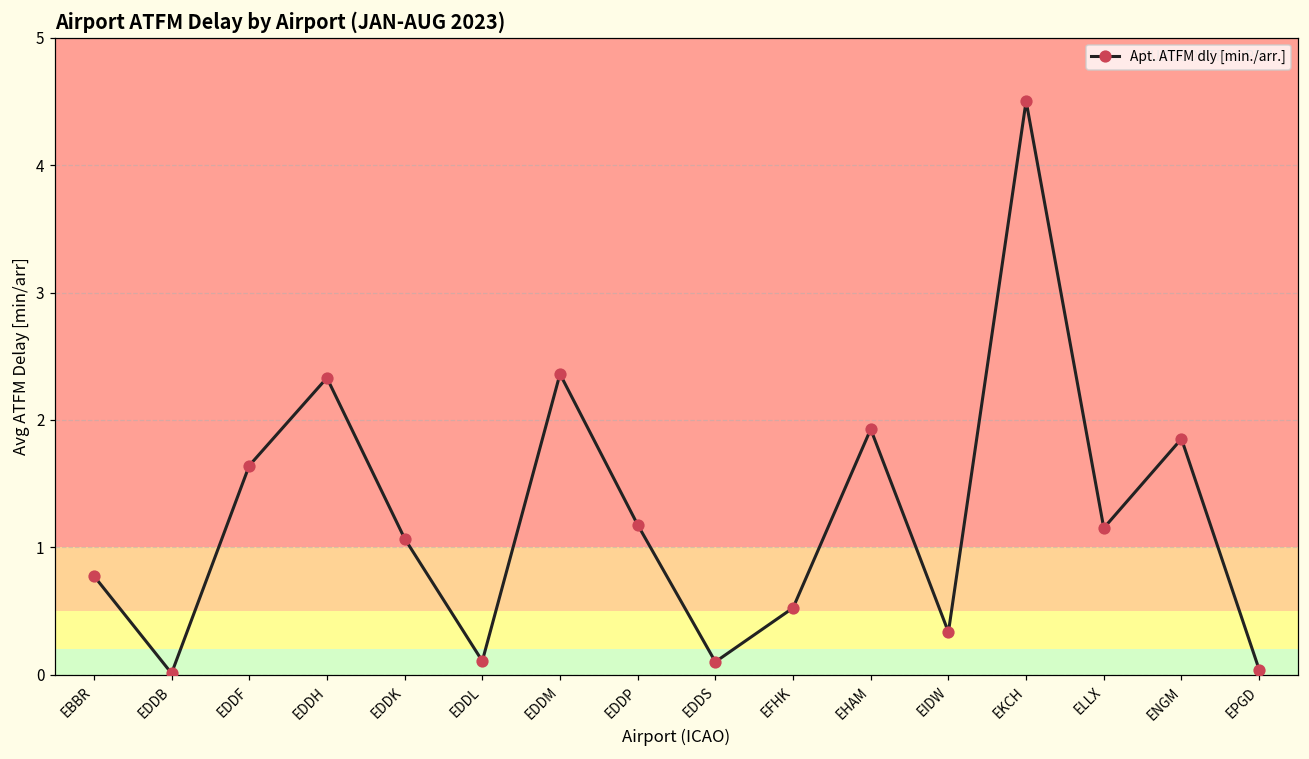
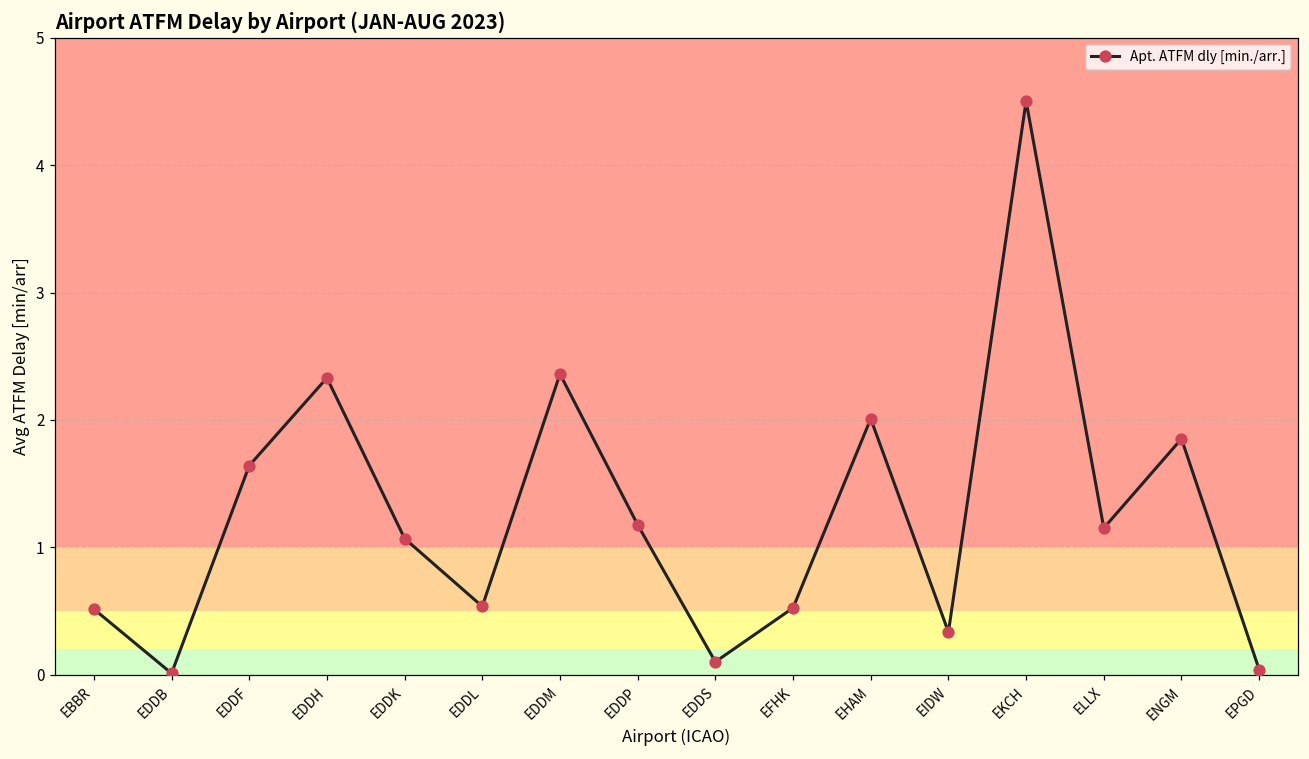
EBBR: 0.78 -> 0.52
EDDL: 0.11 -> 0.54
EHAM: 1.93 -> 2.01
